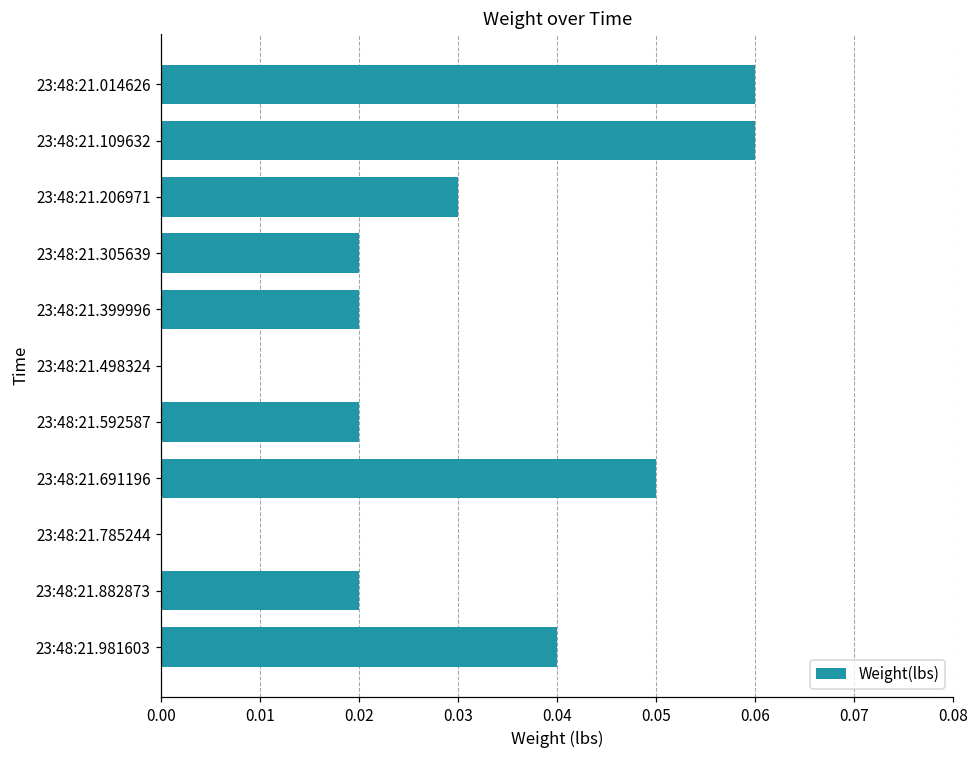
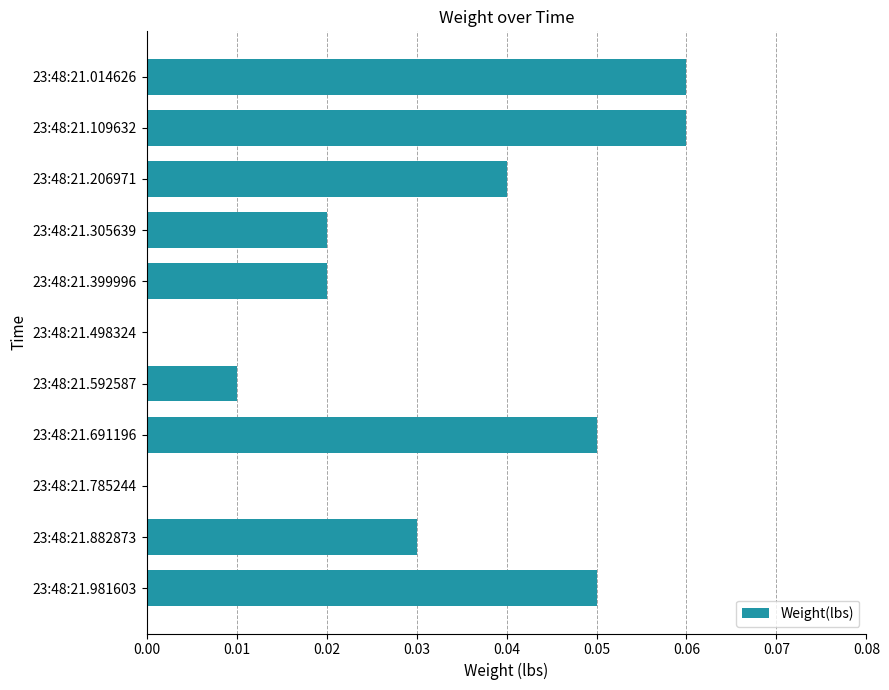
23:48:21.206971: 0.03 -> 0.04
23:48:21.592587: 0.02 -> 0.01
23:48:21.882873: 0.02 -> 0.03
23:48:21.981603: 0.04 -> 0.05
